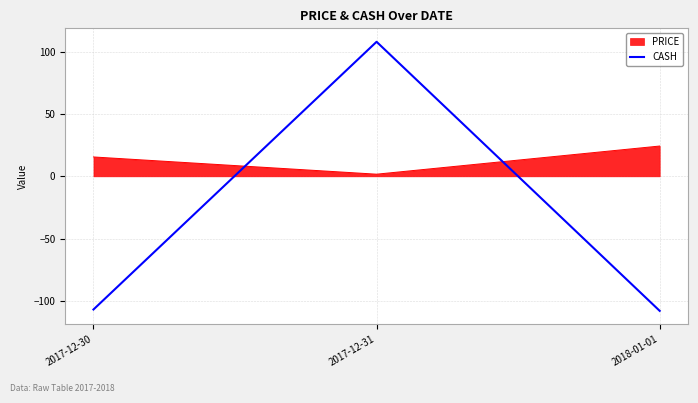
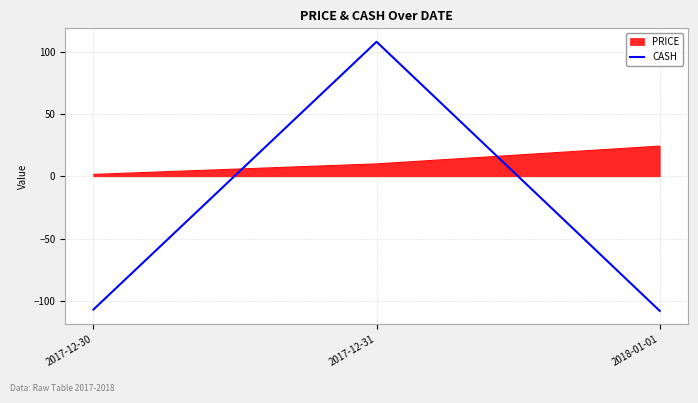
PRICE, 2017-12-30: 16 -> 2
PRICE, 2017-12-31: 2 -> 10
